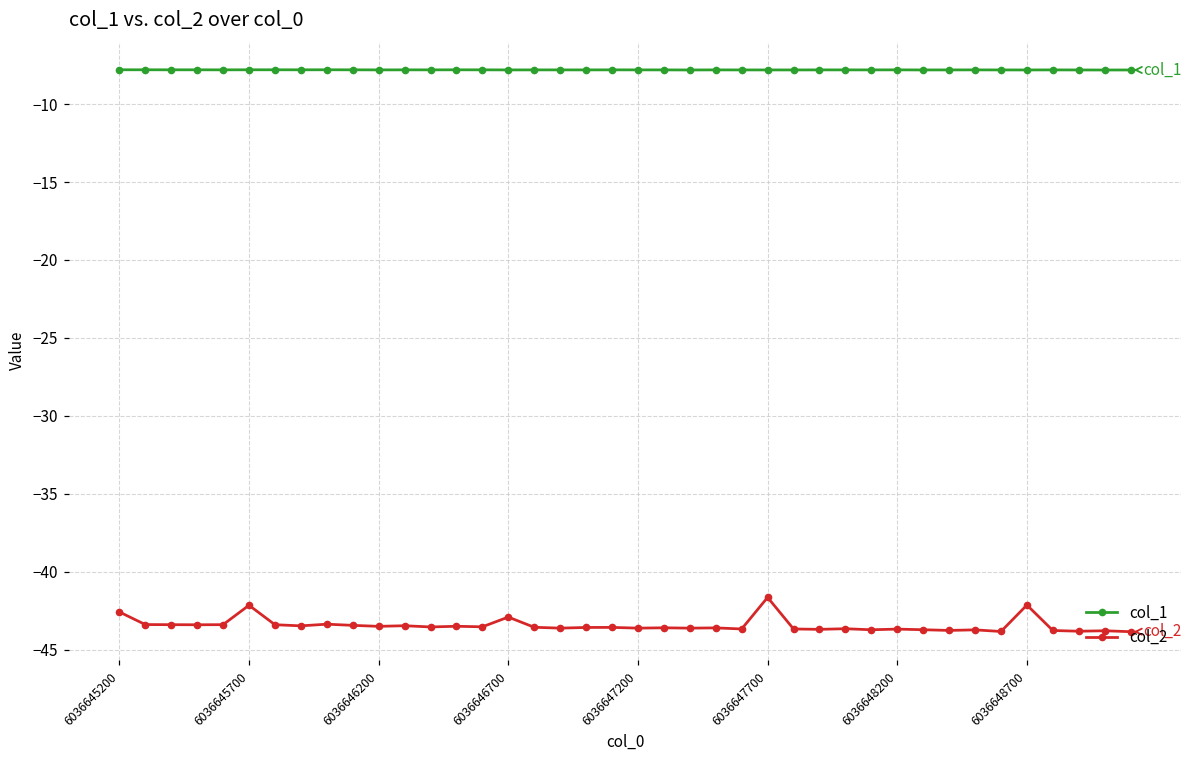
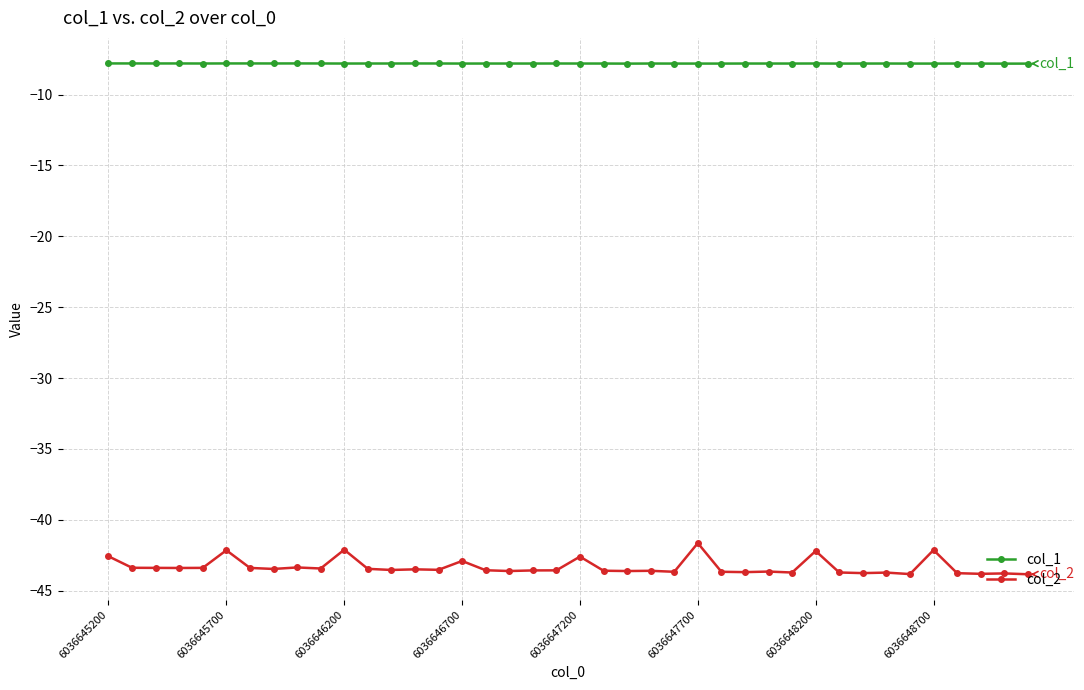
col_2, 6036646200: -43.5 -> -42.1
col_2, 6036647200: -43.6 -> -42.6
col_2, 6036648200: -43.7 -> -42.2
